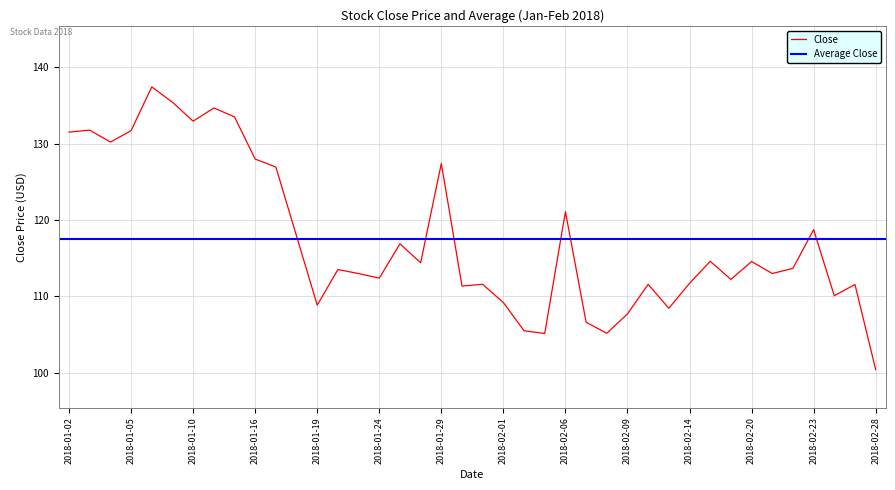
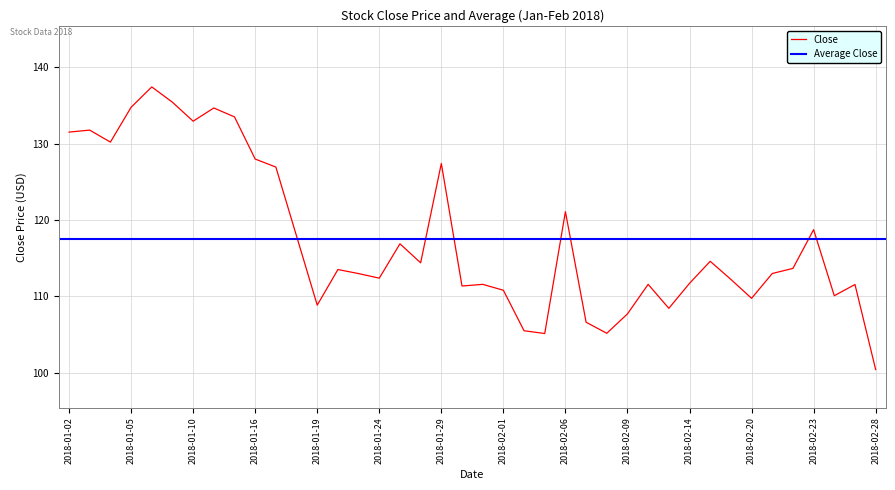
2018-01-05: 132 -> 135
2018-02-01: 109 -> 111
2018-02-20: 115 -> 110
